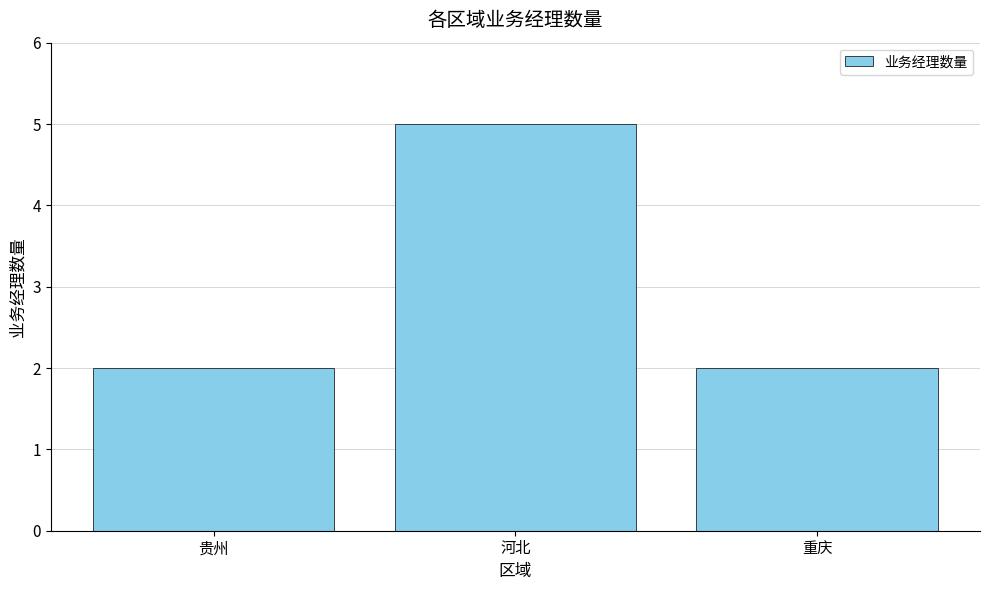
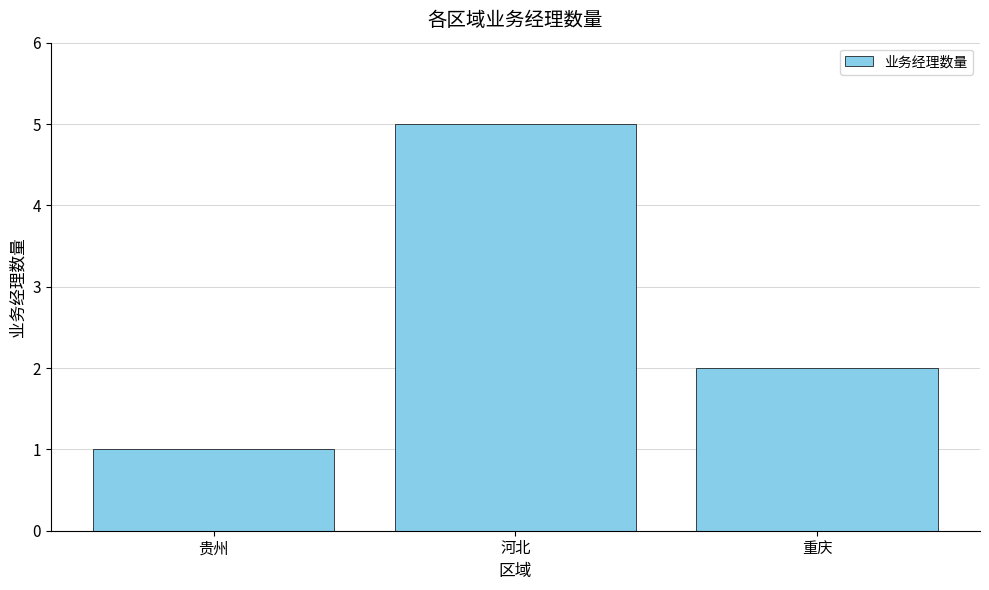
贵州: 2 -> 1
